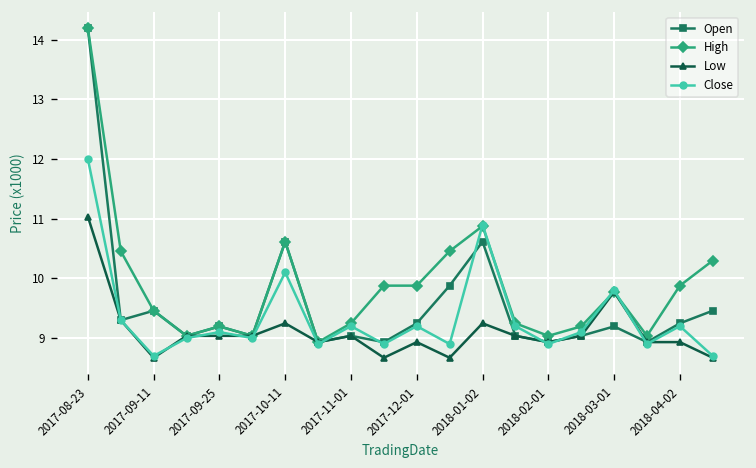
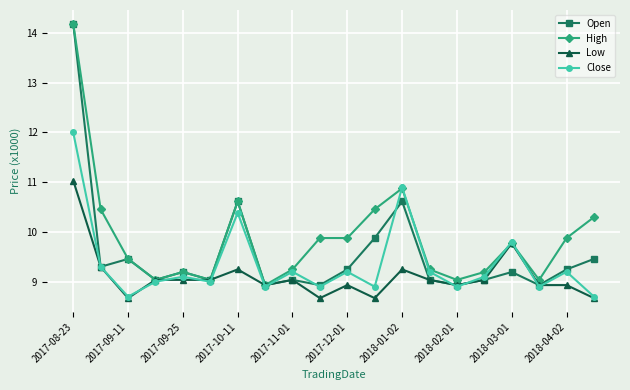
Close, 2017-10-11: 10.1 -> 10.4
